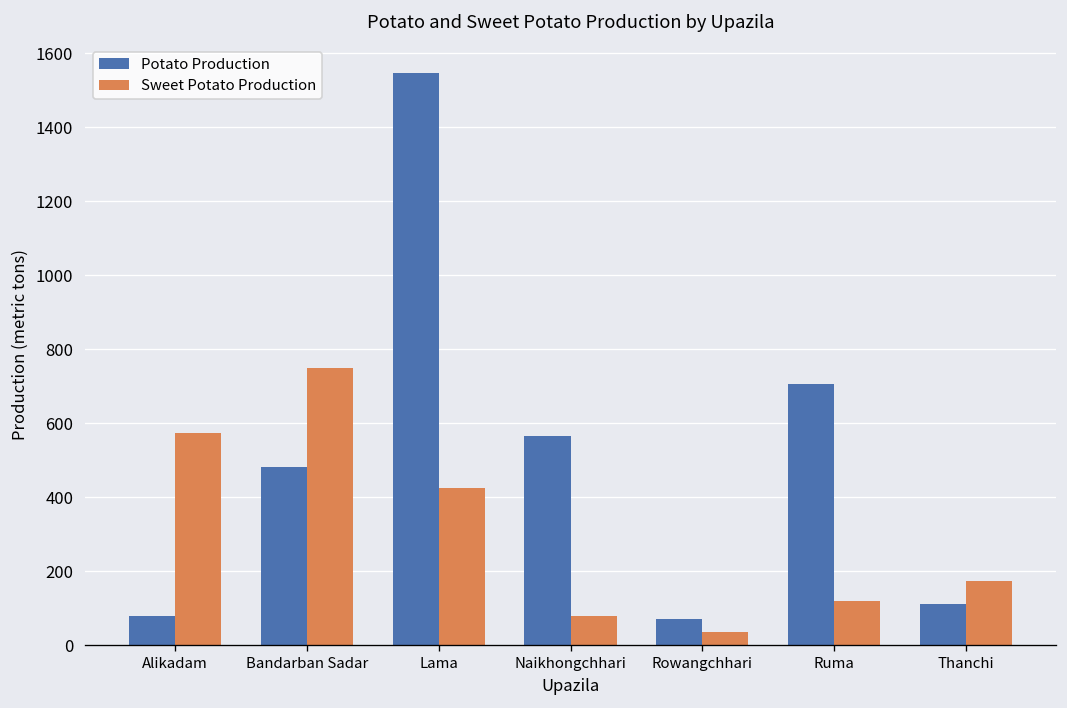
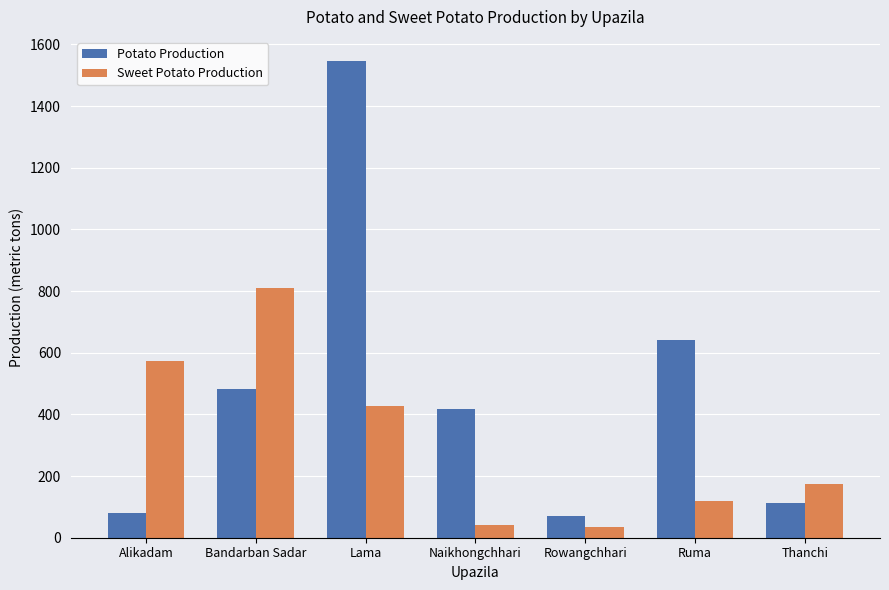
Sweet Potato Production, Bandarban Sadar: 750 -> 810
Potato Production, Naikhongchhari: 570 -> 420
Sweet Potato Production, Naikhongchhari: 80 -> 40
Potato Production, Ruma: 710 -> 640
